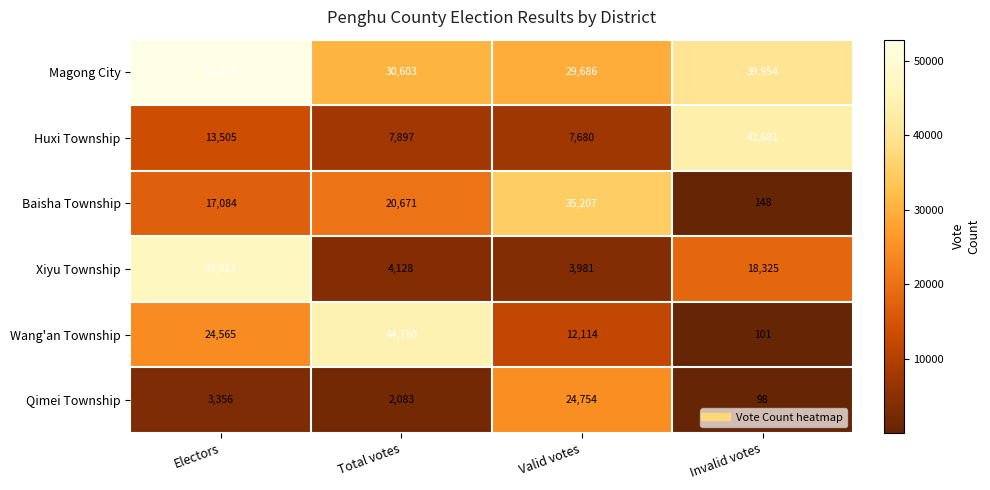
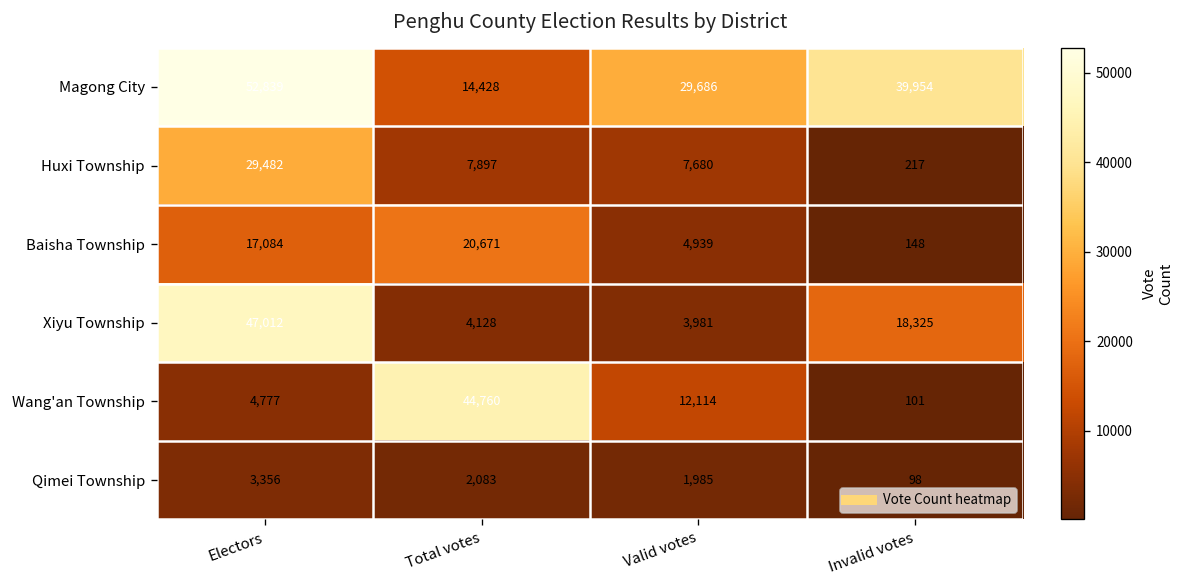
Magong City, Total votes: 30,603 -> 14,428
Huxi Township, Electors: 13,505 -> 29,482
Huxi Township, Invalid votes: 43,681 -> 217
Baisha Township, Valid votes: 35,207 -> 4,939
Wang'an Township, Electors: 24,565 -> 4,777
Qimei Township, Valid votes: 24,754 -> 1,985
